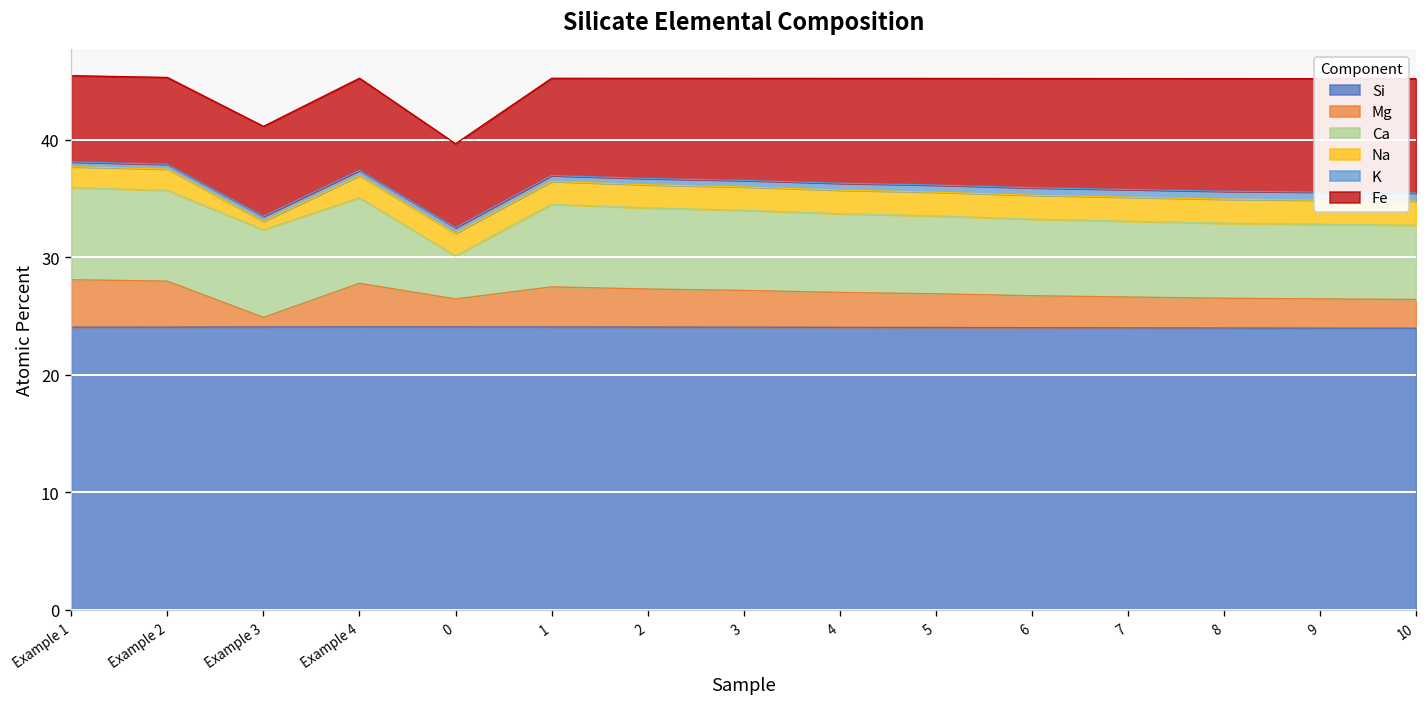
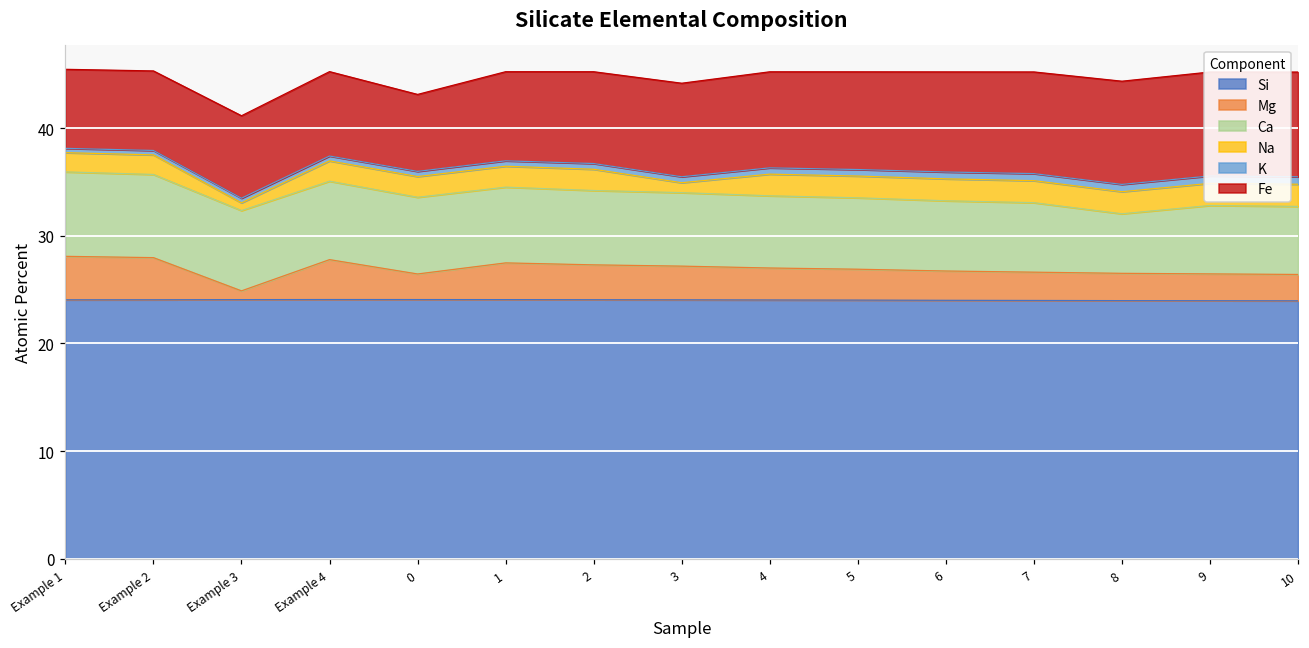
Ca, 0: 4 -> 7
Na, 3: 2 -> 1
Ca, 8: 6.4 -> 5.5
